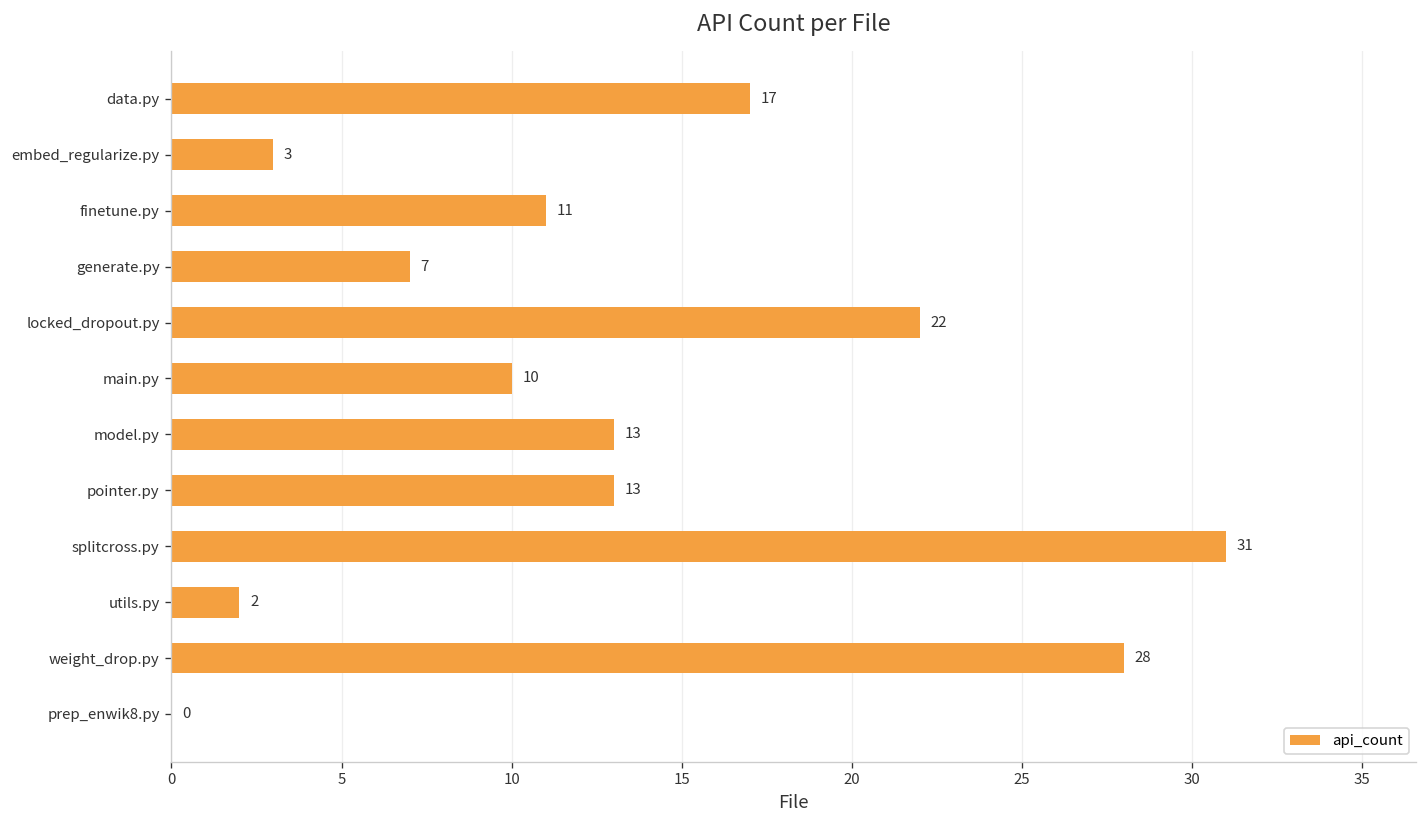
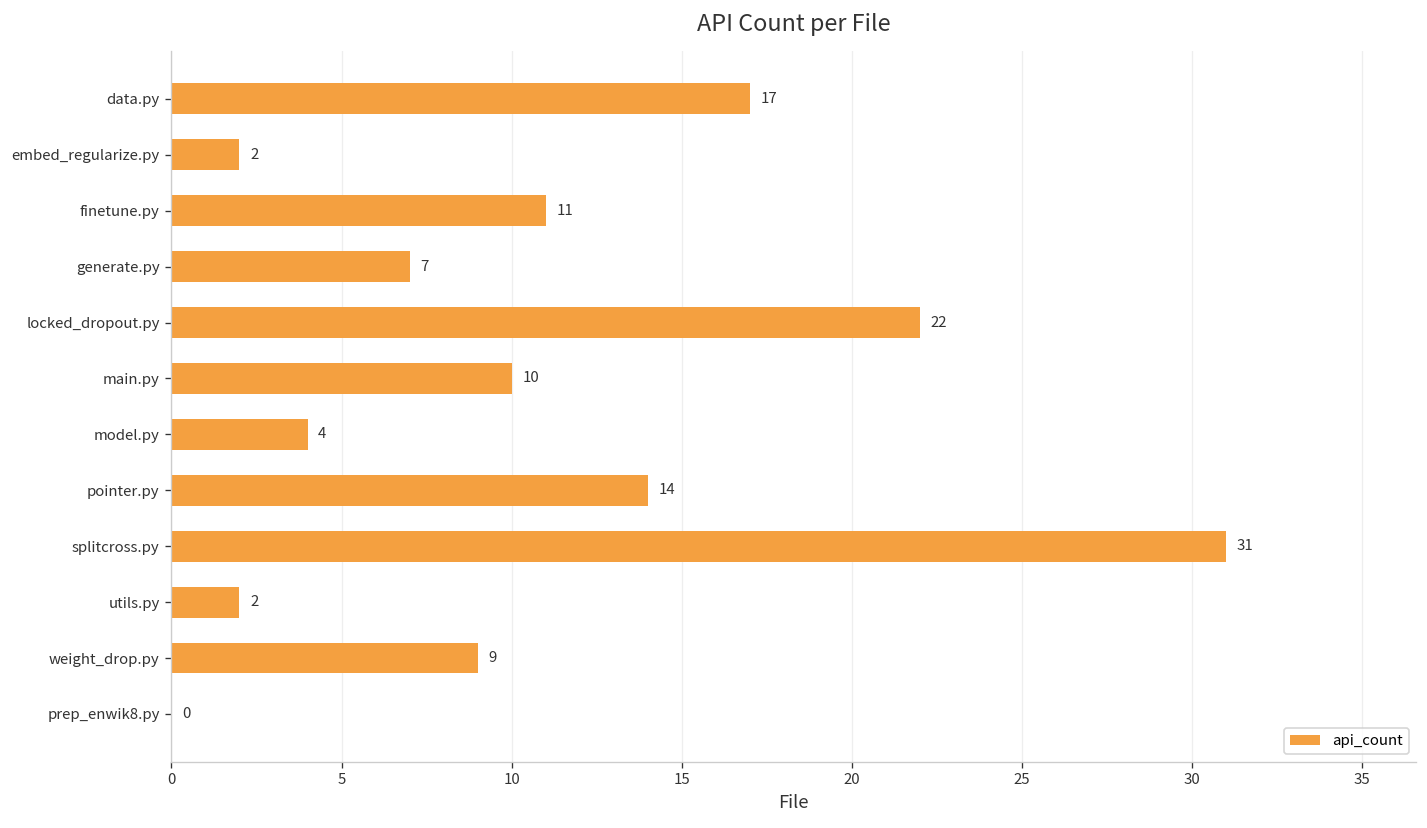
embed_regularize.py: 3 -> 2
model.py: 13 -> 4
pointer.py: 13 -> 14
weight_drop.py: 28 -> 9
